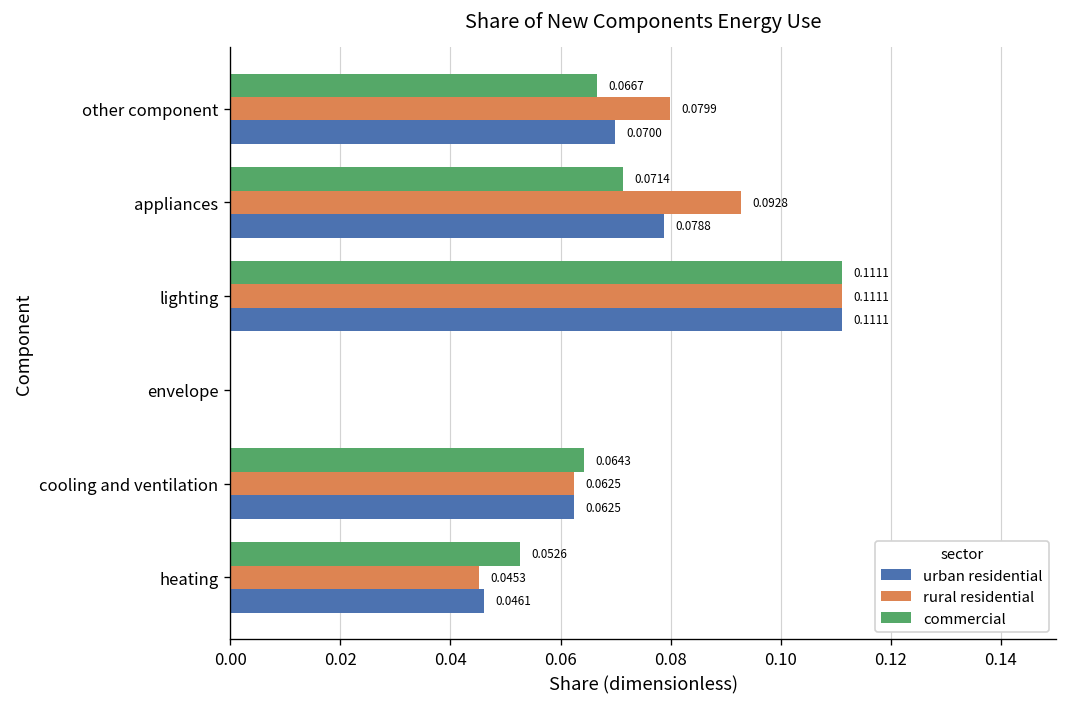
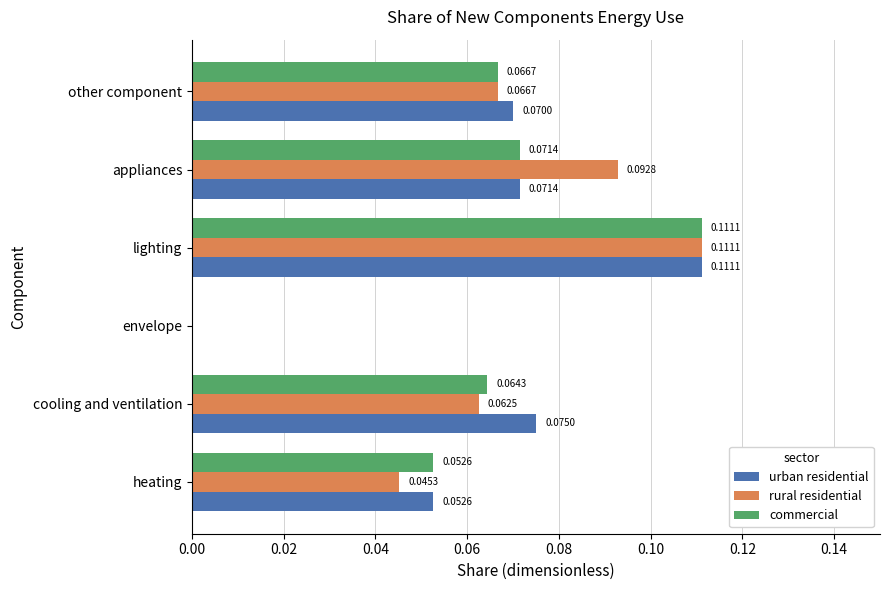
rural residential, other component: 0.0799 -> 0.0667
urban residential, appliances: 0.0788 -> 0.0714
urban residential, cooling and ventilation: 0.0625 -> 0.0750
urban residential, heating: 0.0461 -> 0.0526
